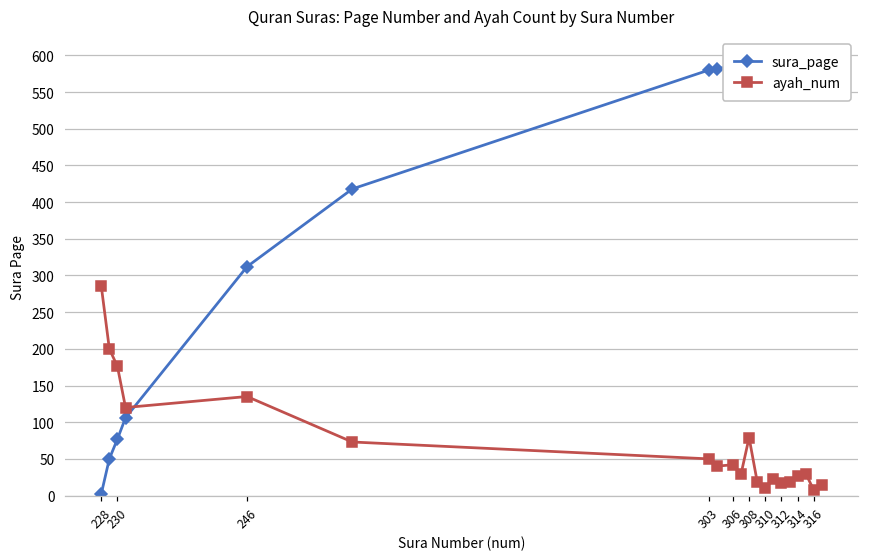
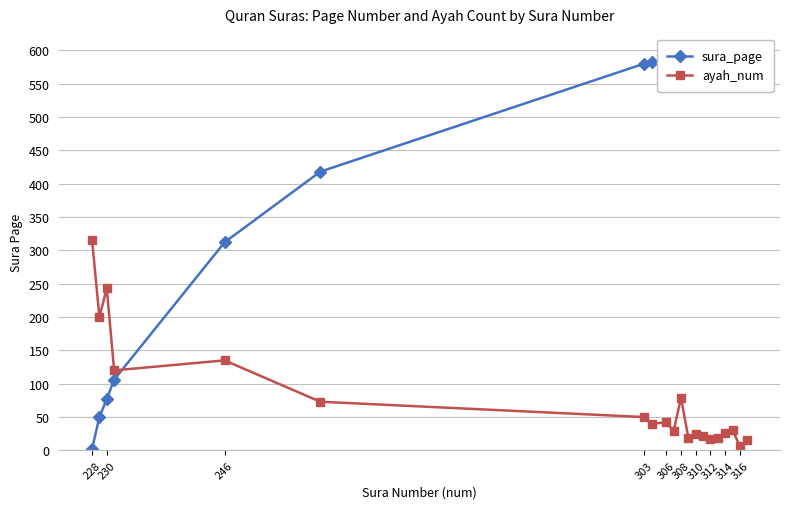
ayah_num, 228: 290 -> 320
ayah_num, 230: 180 -> 240
ayah_num, 310: 10 -> 30
